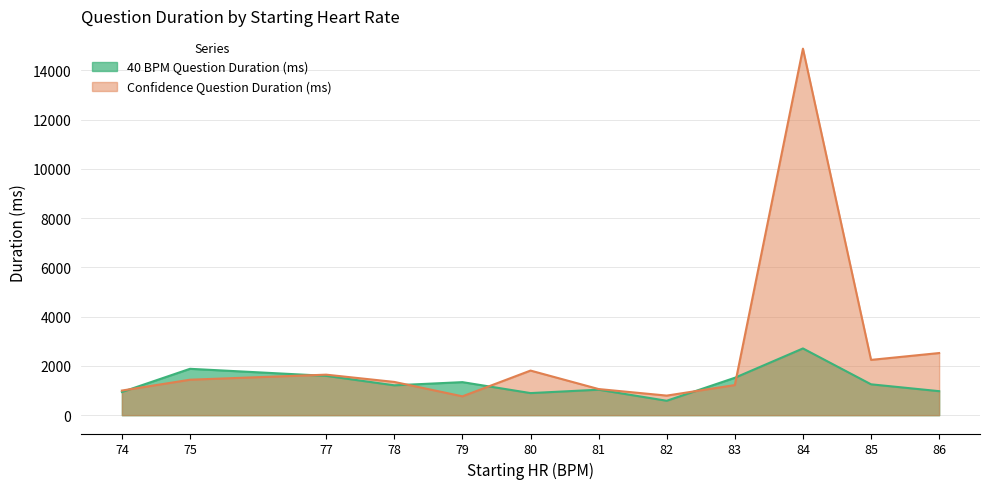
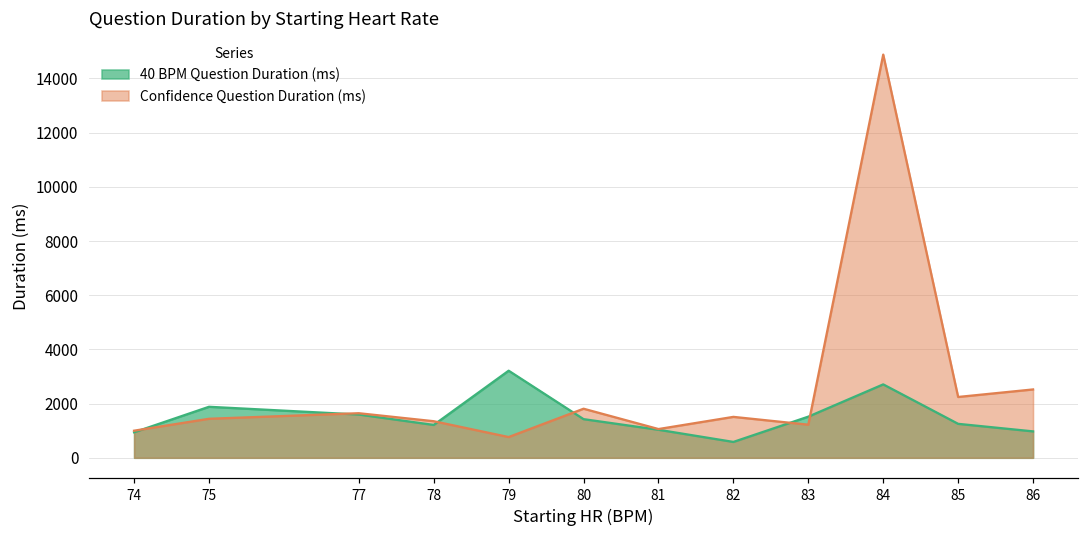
40 BPM Question Duration (ms), 79: 1300 -> 3200
40 BPM Question Duration (ms), 80: 900 -> 1400
Confidence Question Duration (ms), 82: 800 -> 1500
